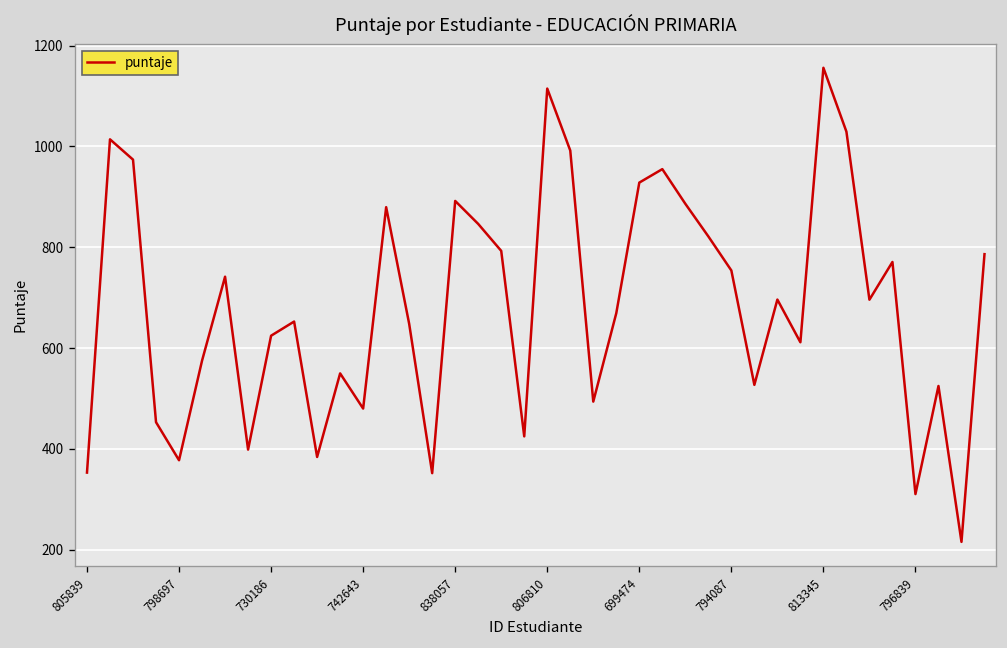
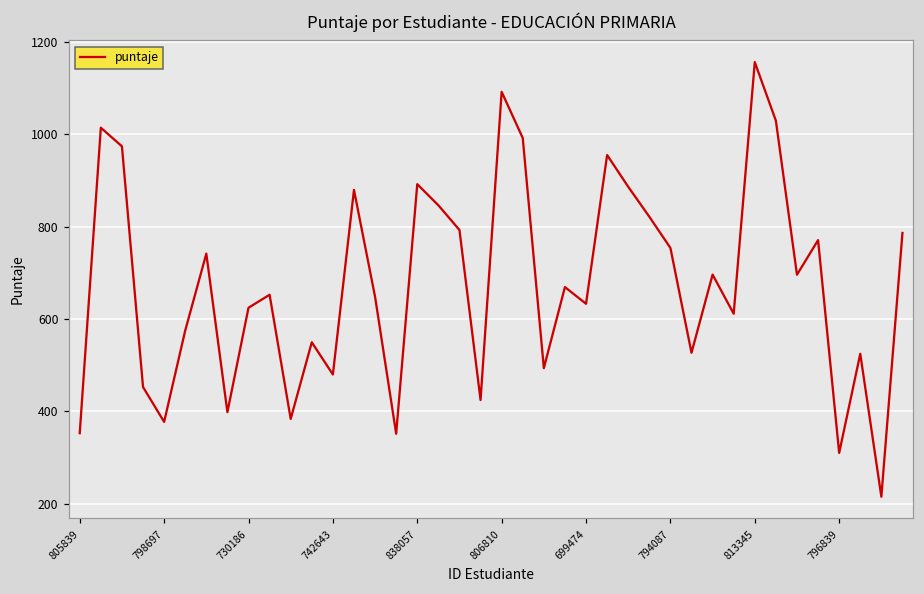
806810: 1110 -> 1090
699474: 930 -> 630
